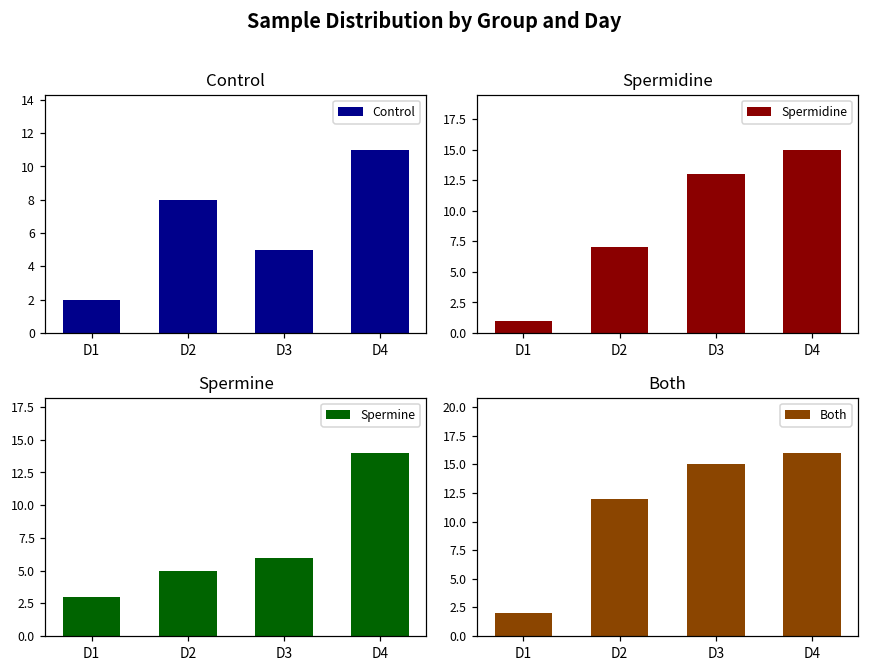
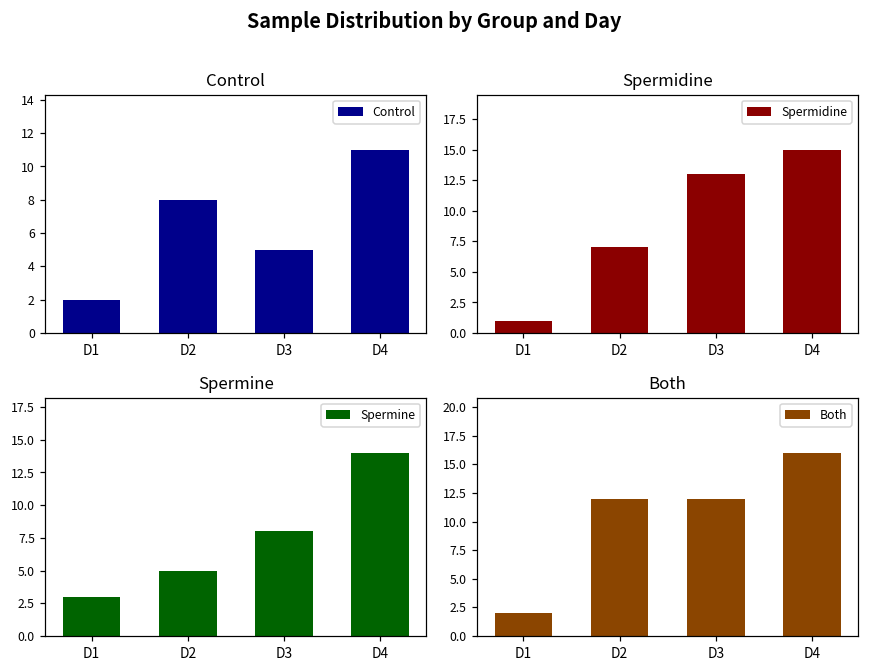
Spermine, D3: 6 -> 8
Both, D3: 15 -> 12
